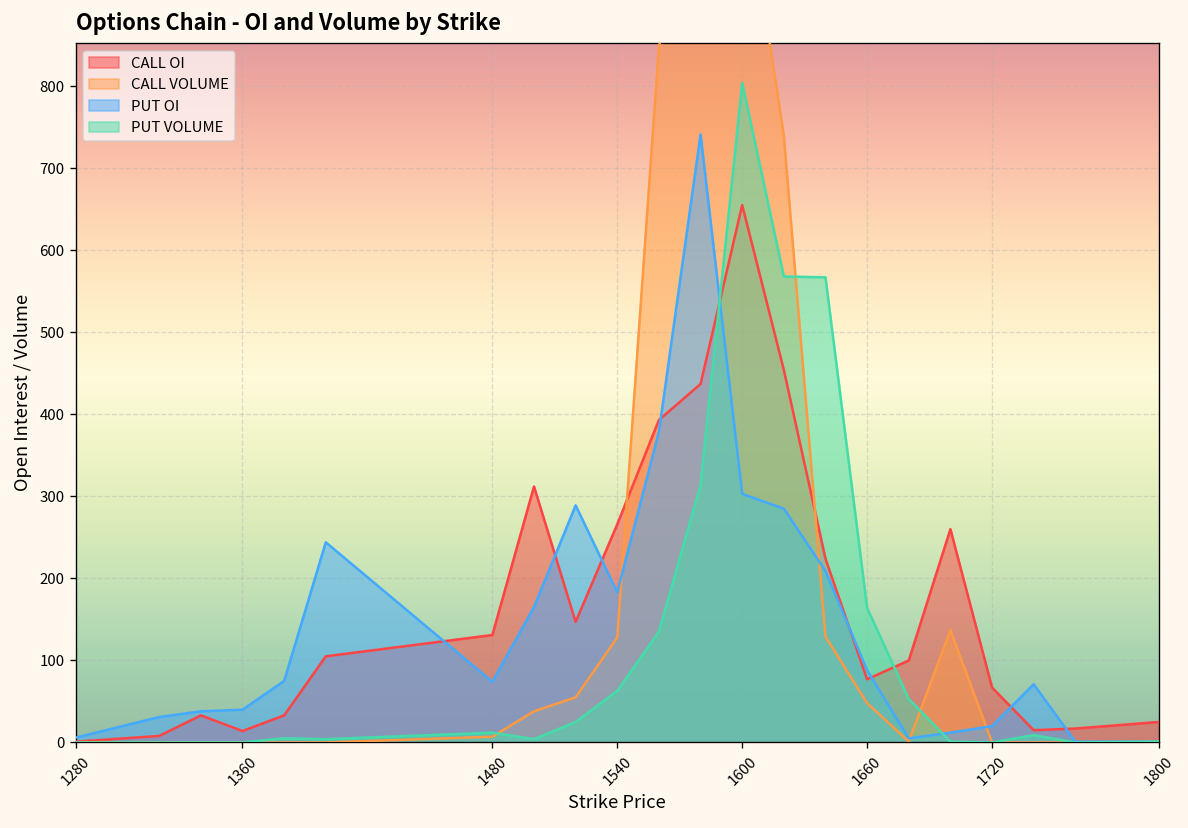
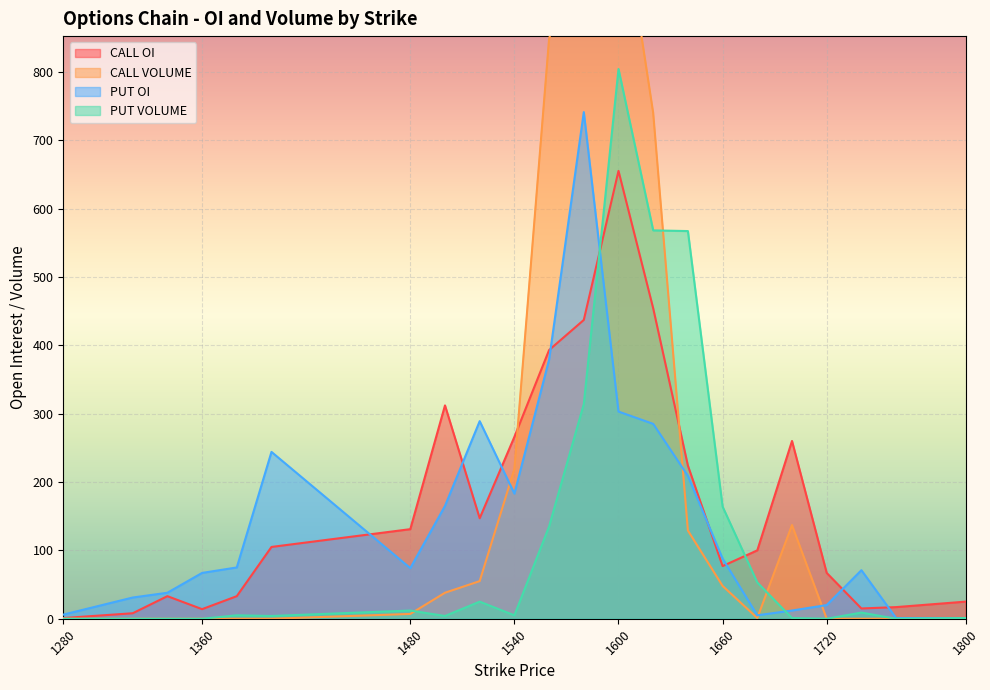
PUT OI, 1360: 40 -> 70
CALL VOLUME, 1540: 130 -> 220
PUT VOLUME, 1540: 60 -> 10
